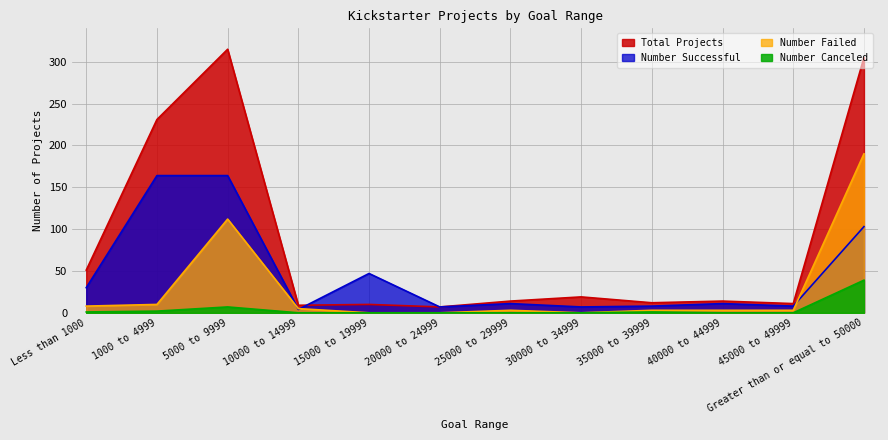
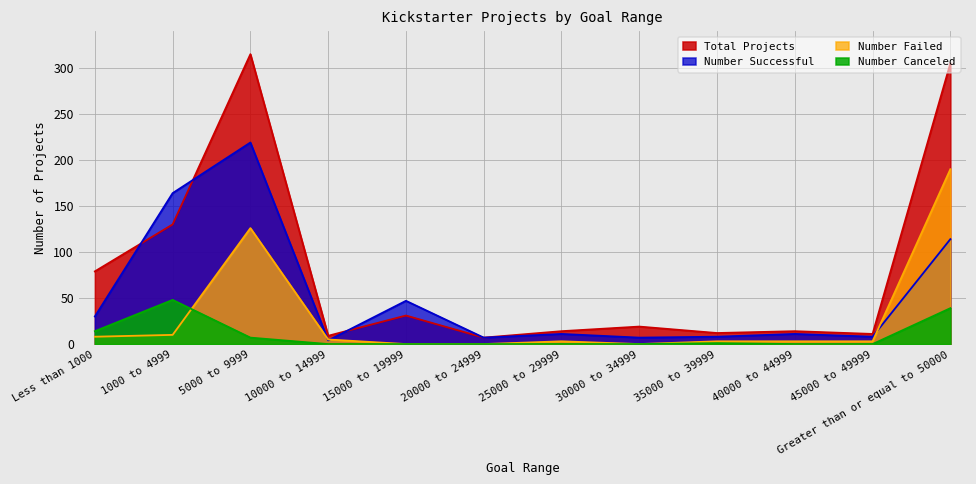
Total Projects, Less than 1000: 50 -> 80
Number Canceled, Less than 1000: 0 -> 10
Total Projects, 1000 to 4999: 230 -> 130
Number Canceled, 1000 to 4999: 0 -> 50
Number Successful, 5000 to 9999: 160 -> 220
Number Failed, 5000 to 9999: 110 -> 130
Total Projects, 15000 to 19999: 10 -> 30
Number Successful, Greater than or equal to 50000: 100 -> 110
